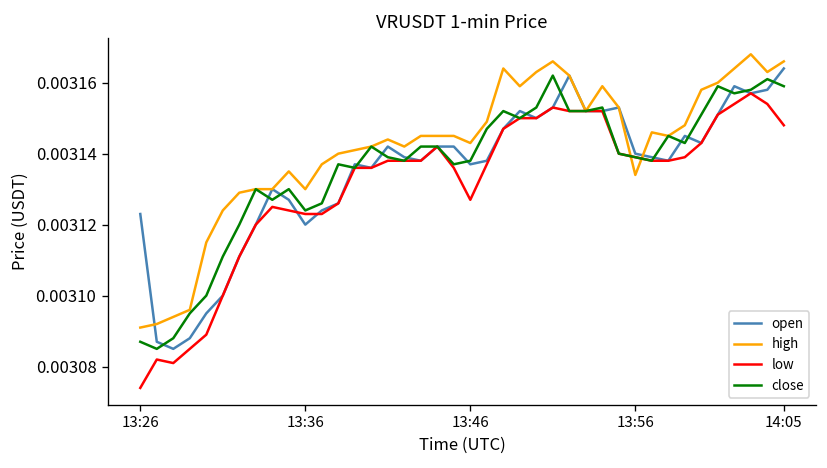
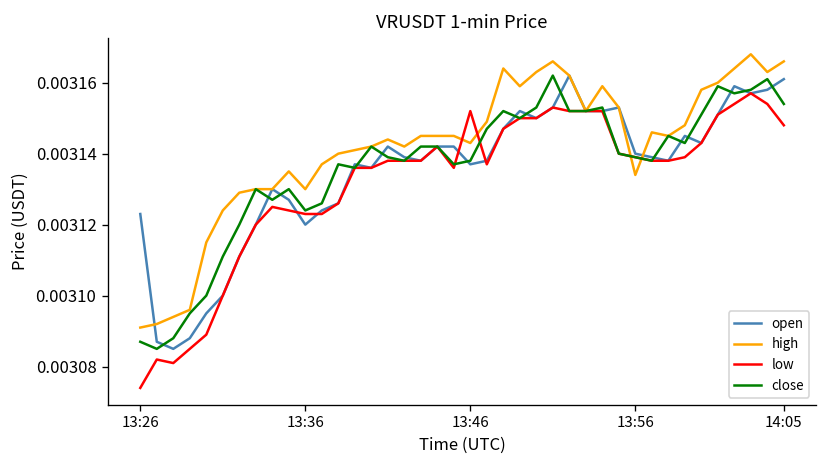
low, 13:46: 0.003127 -> 0.003152
open, 14:05: 0.003164 -> 0.003161
close, 14:05: 0.003159 -> 0.003154
